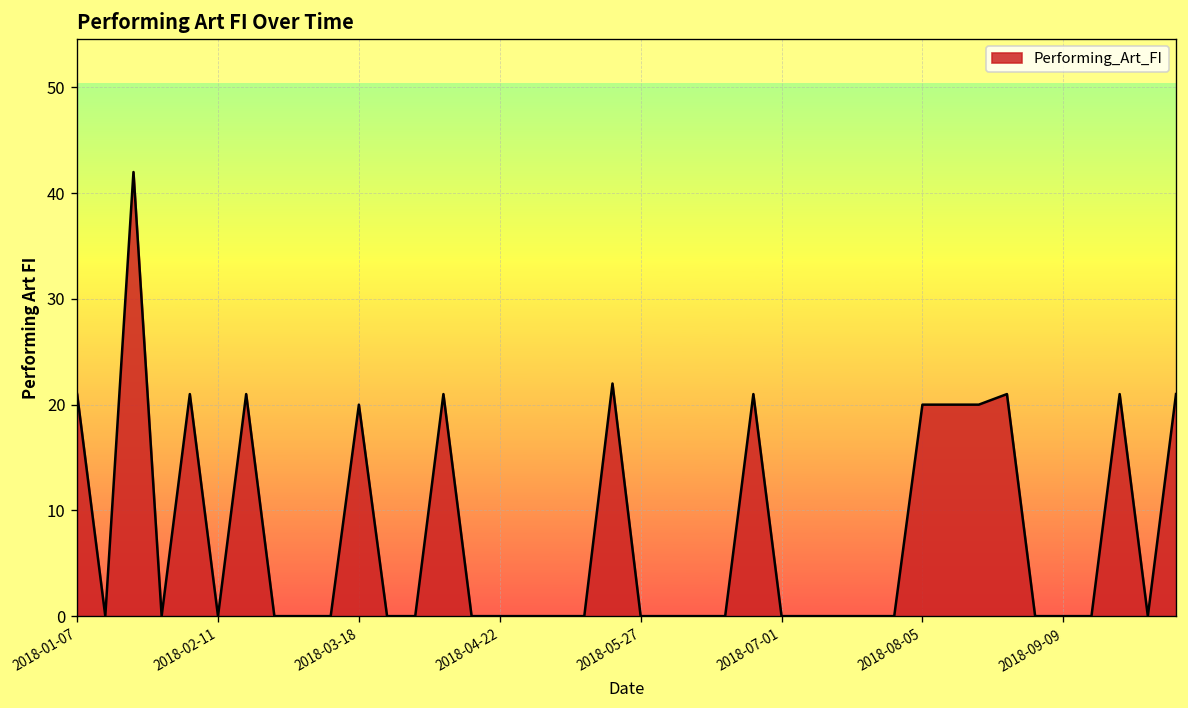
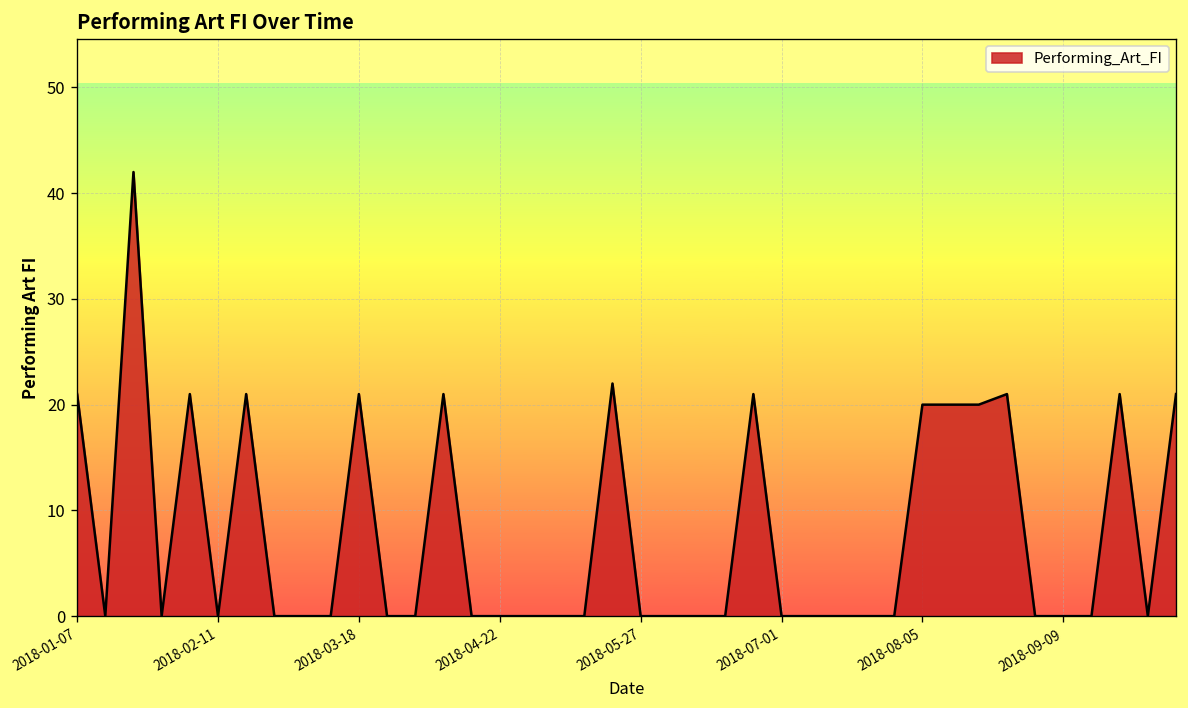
2018-03-18: 20 -> 21
